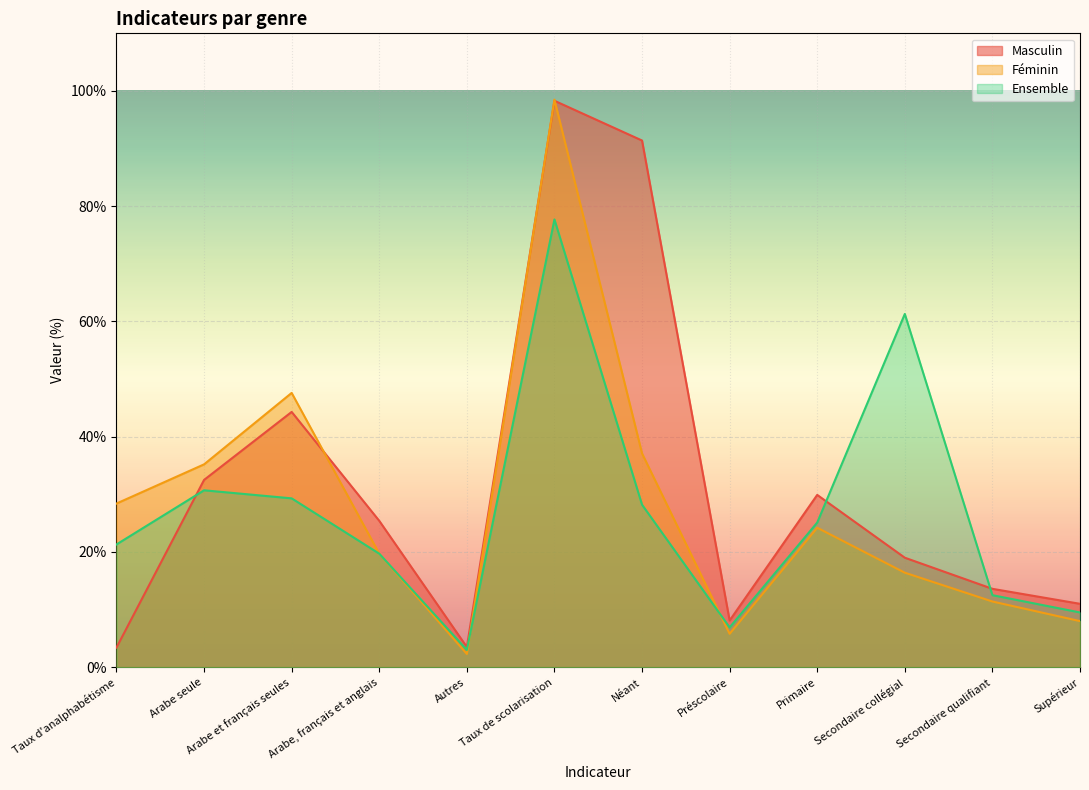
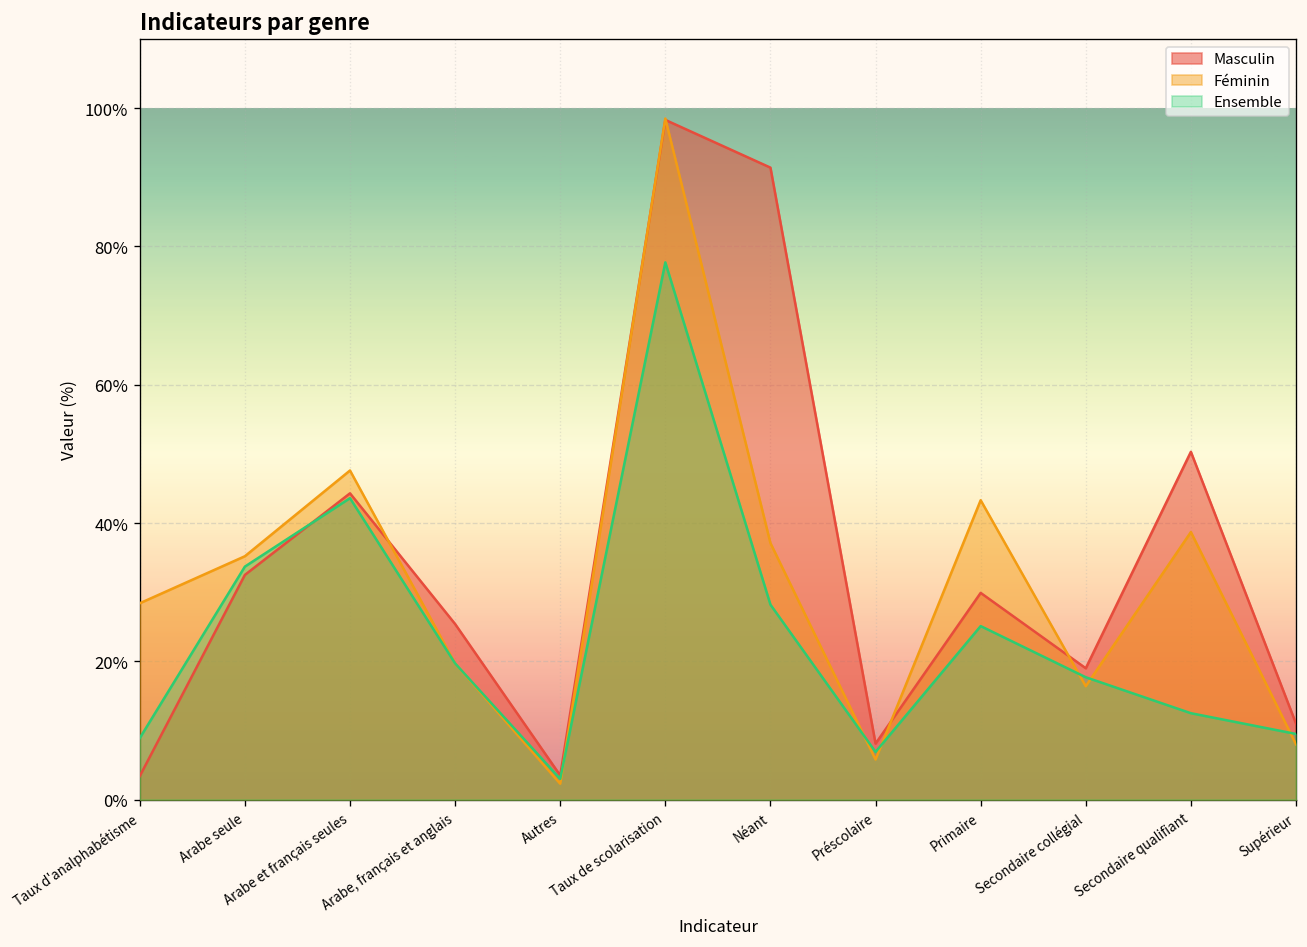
Ensemble, Taux d'analphabétisme: 21% -> 9%
Ensemble, Arabe seule: 31% -> 34%
Ensemble, Arabe et français seules: 29% -> 44%
Féminin, Primaire: 24% -> 43%
Ensemble, Secondaire collégial: 61% -> 18%
Masculin, Secondaire qualifiant: 14% -> 50%
Féminin, Secondaire qualifiant: 11% -> 39%
